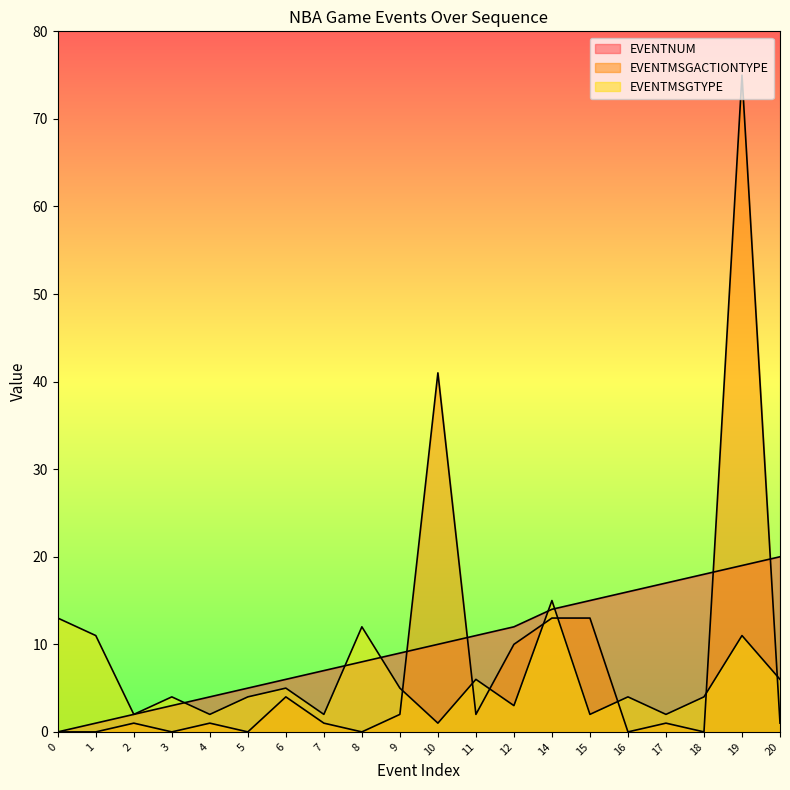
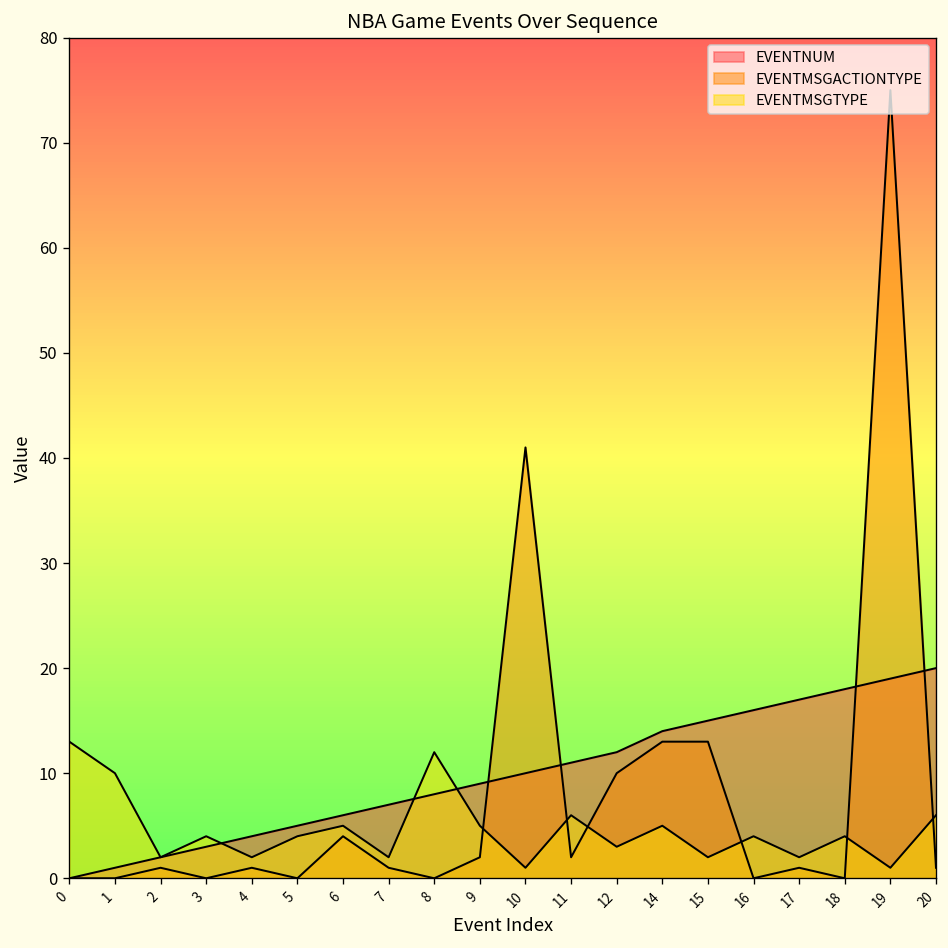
EVENTMSGTYPE, 1: 11 -> 10
EVENTMSGTYPE, 14: 15 -> 5
EVENTMSGTYPE, 19: 11 -> 1
